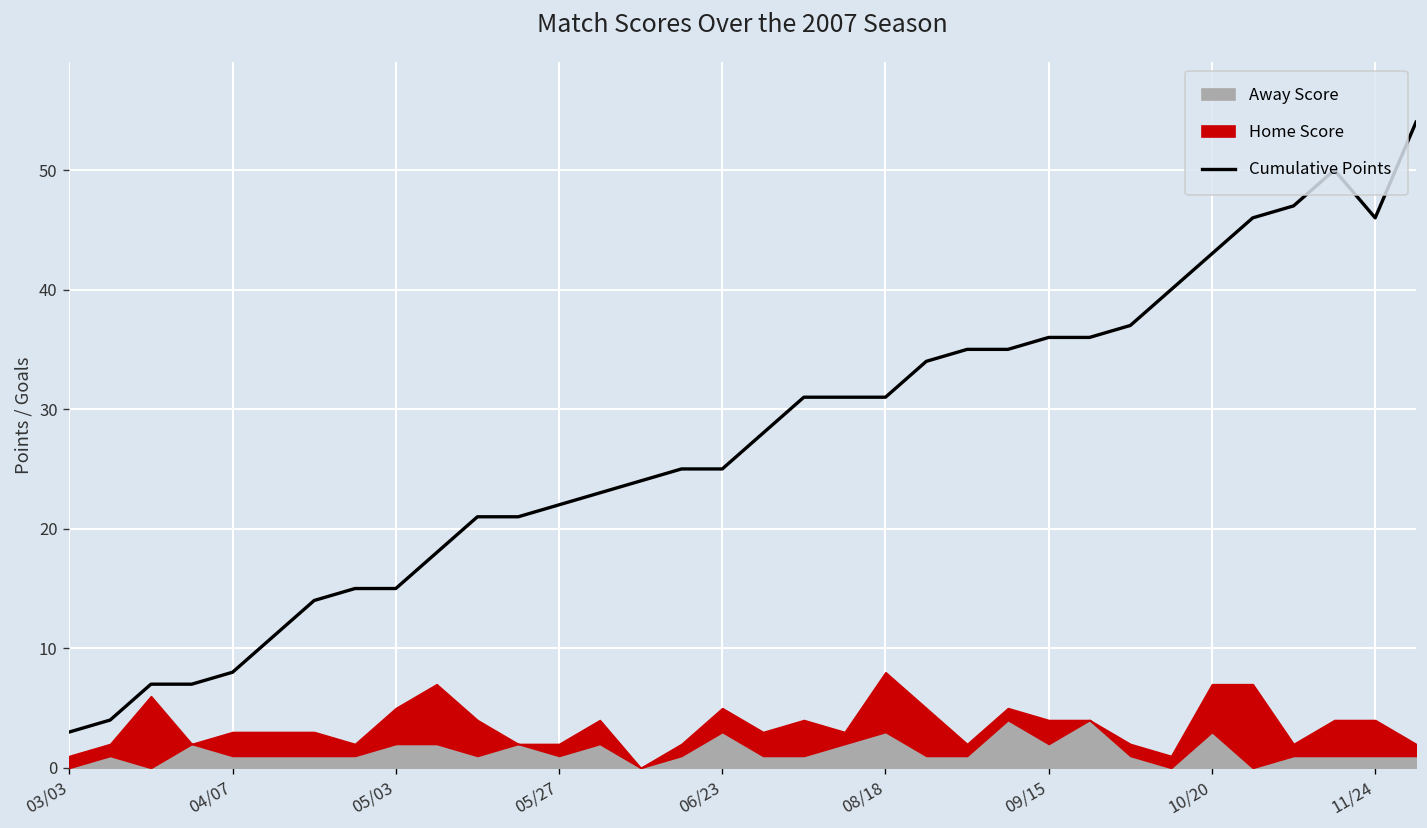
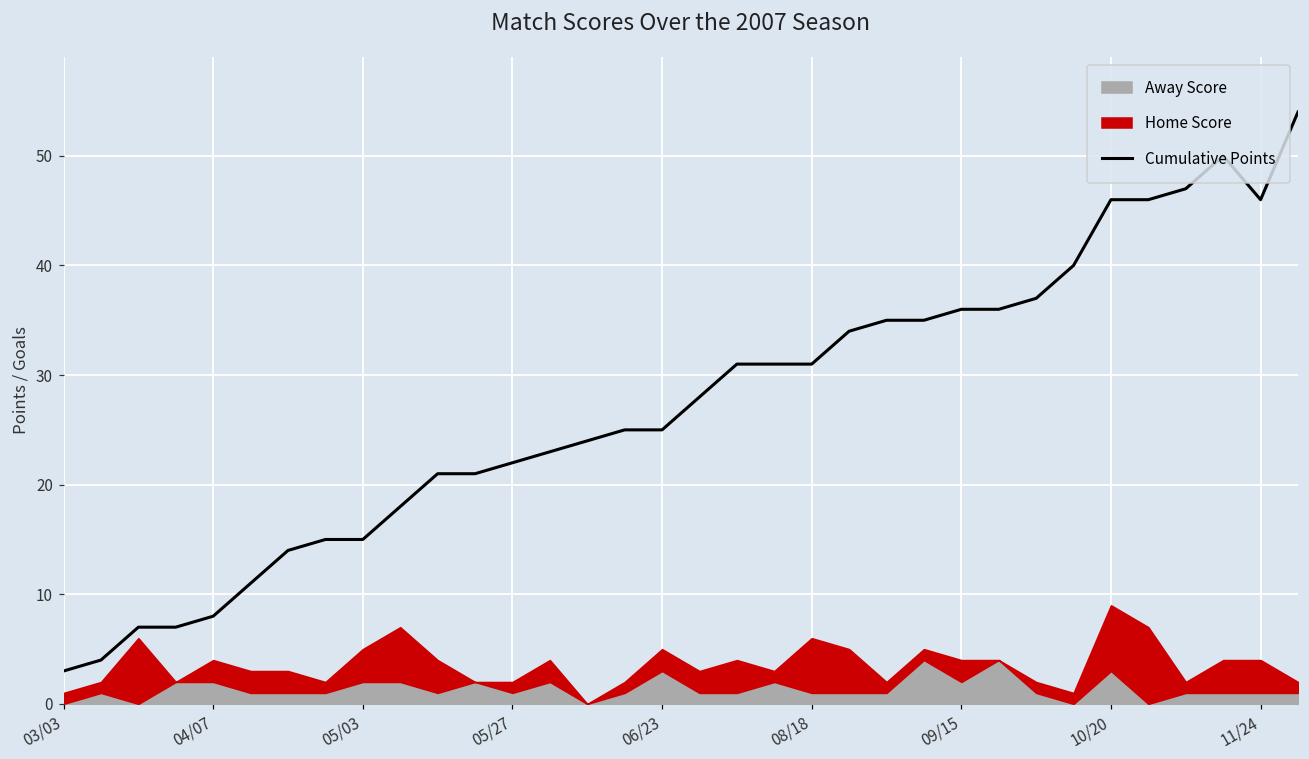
Away Score, 04/07: 1 -> 2
Away Score, 08/18: 3 -> 1
Cumulative Points, 10/20: 43 -> 46
Home Score, 10/20: 4 -> 6
